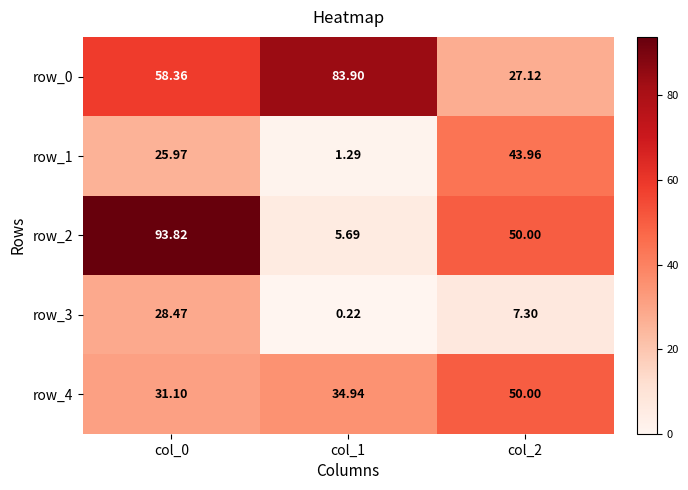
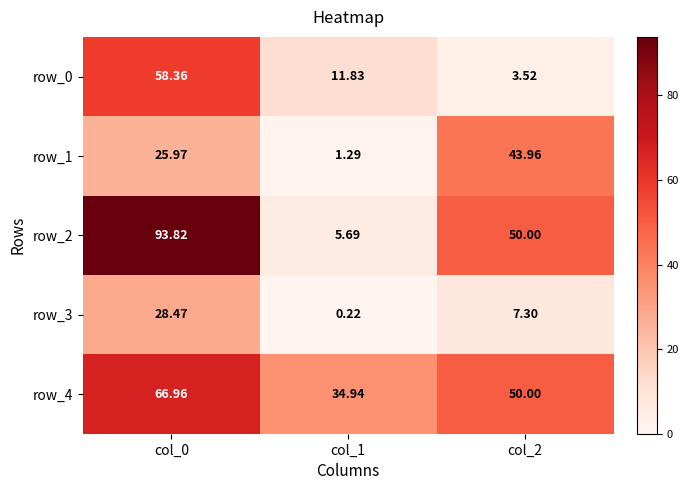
row_0, col_1: 83.90 -> 11.83
row_0, col_2: 27.12 -> 3.52
row_4, col_0: 31.10 -> 66.96
